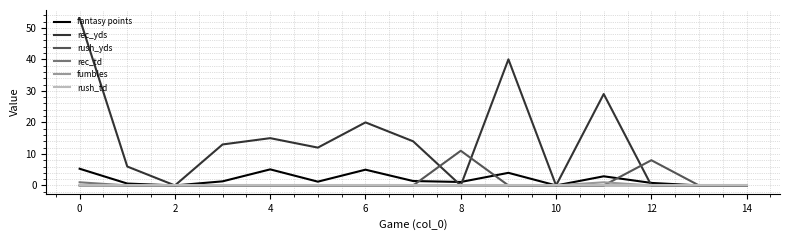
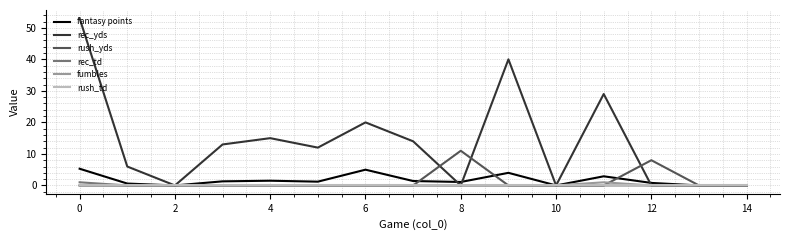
fantasy points, 4: 5 -> 2
